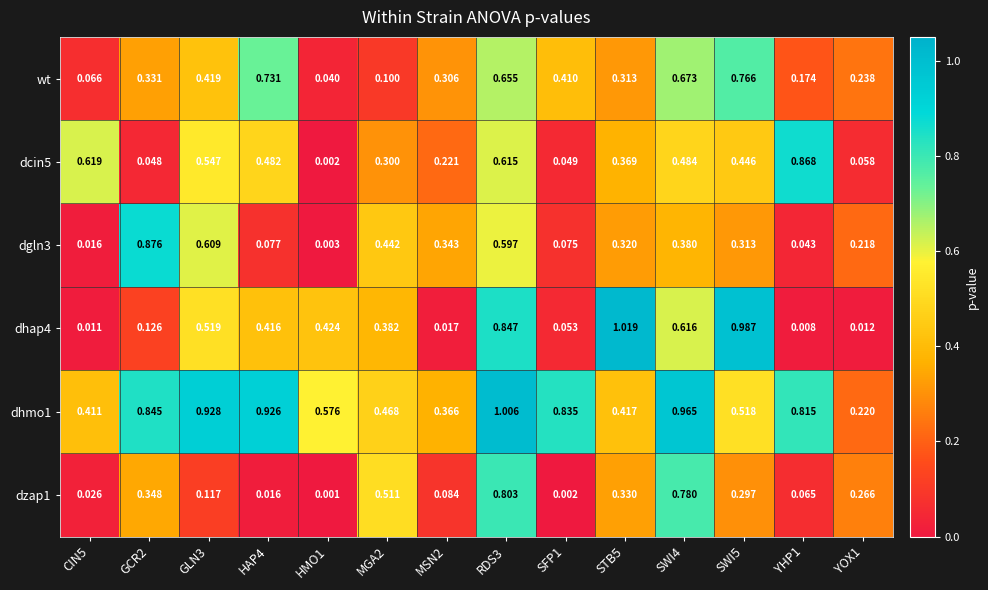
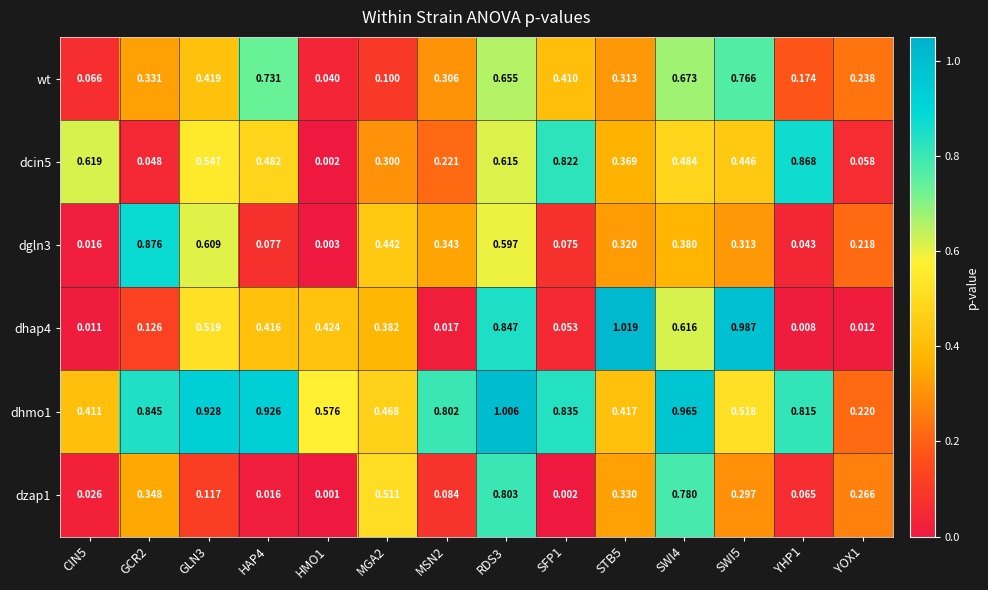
dcin5, SFP1: 0.049 -> 0.822
dhmo1, MSN2: 0.366 -> 0.802
